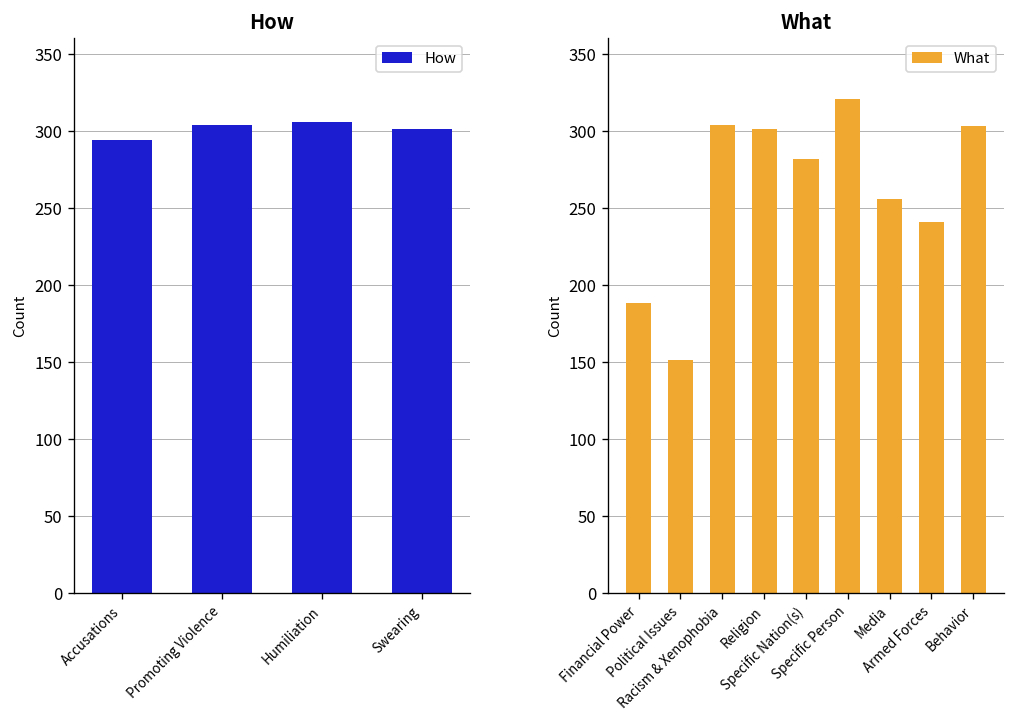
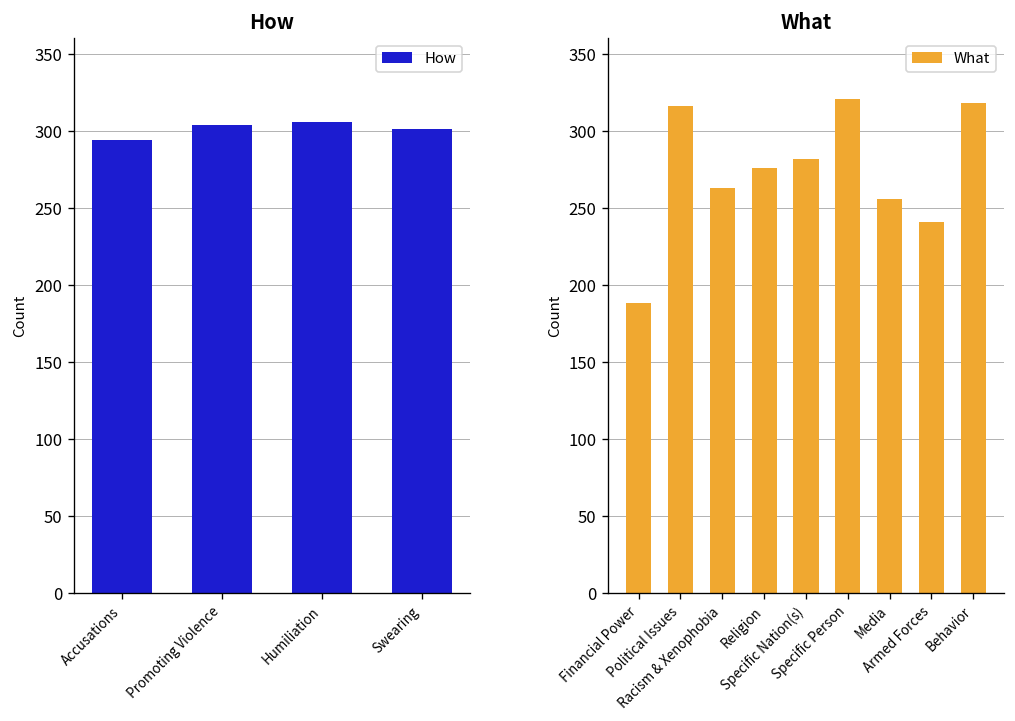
What, Political Issues: 151 -> 316
What, Racism & Xenophobia: 304 -> 263
What, Religion: 301 -> 276
What, Behavior: 303 -> 318
